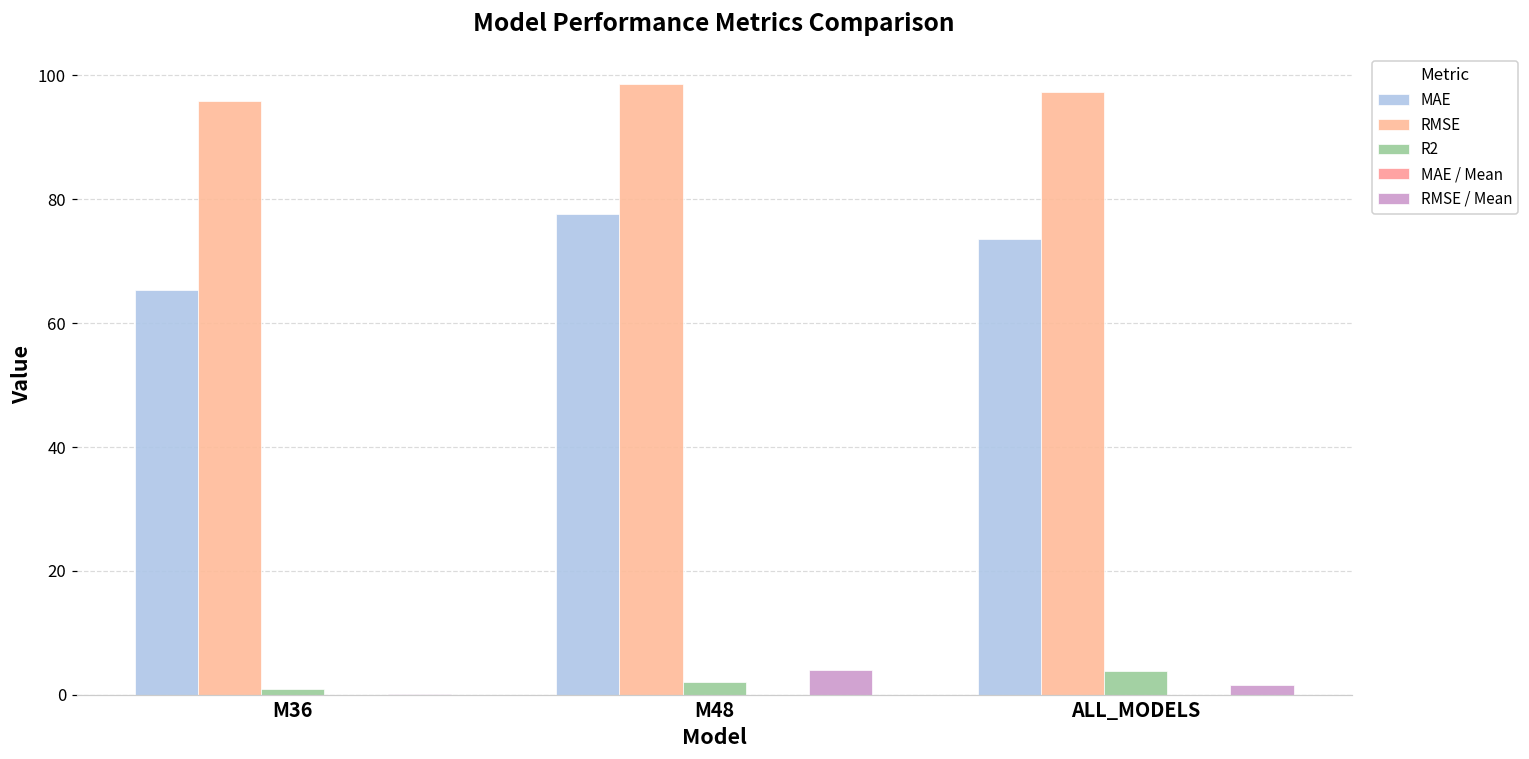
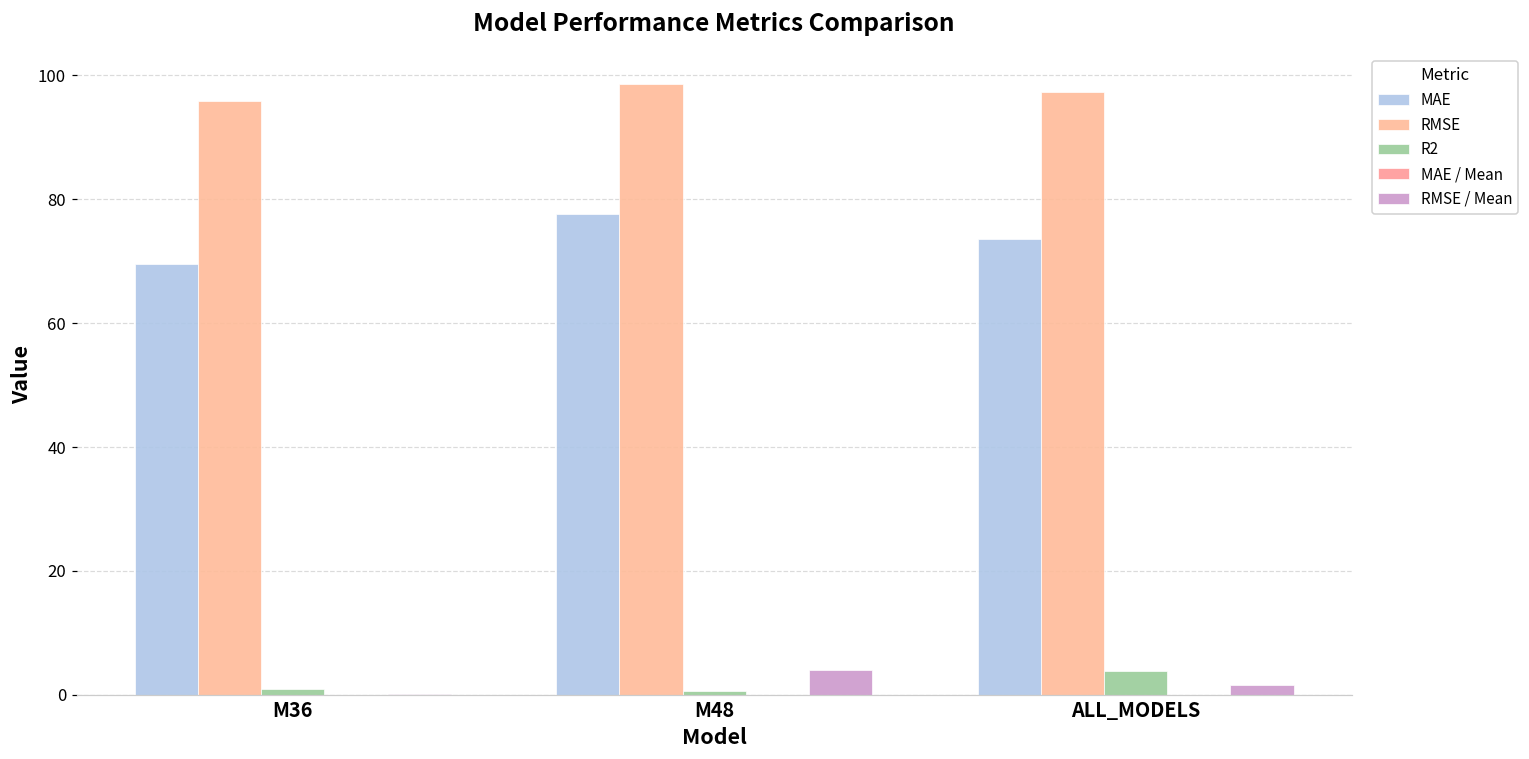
MAE, M36: 65 -> 70
R2, M48: 2 -> 1
